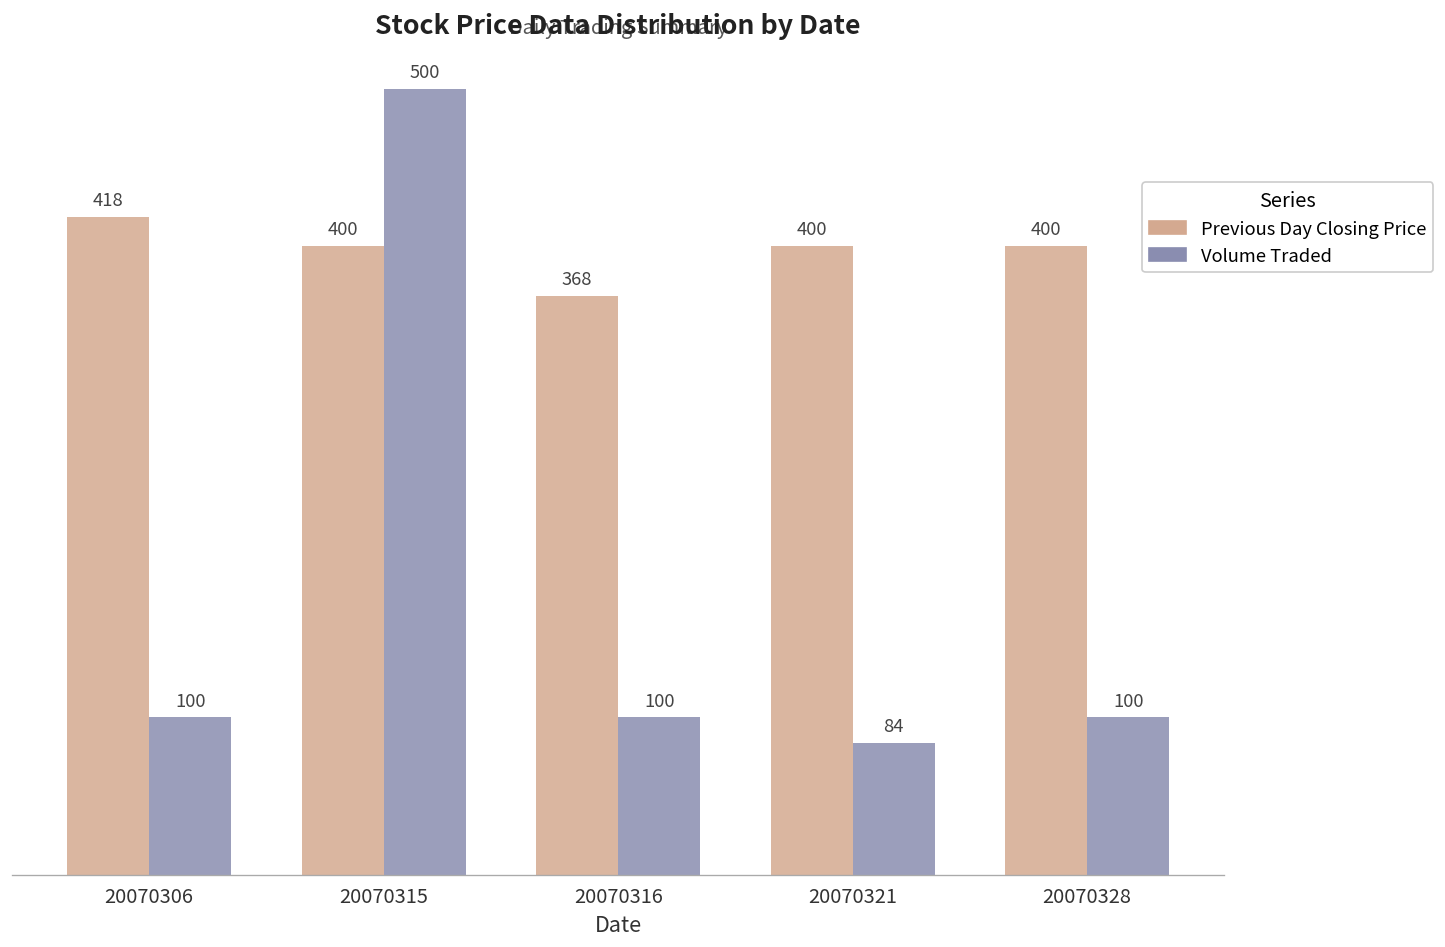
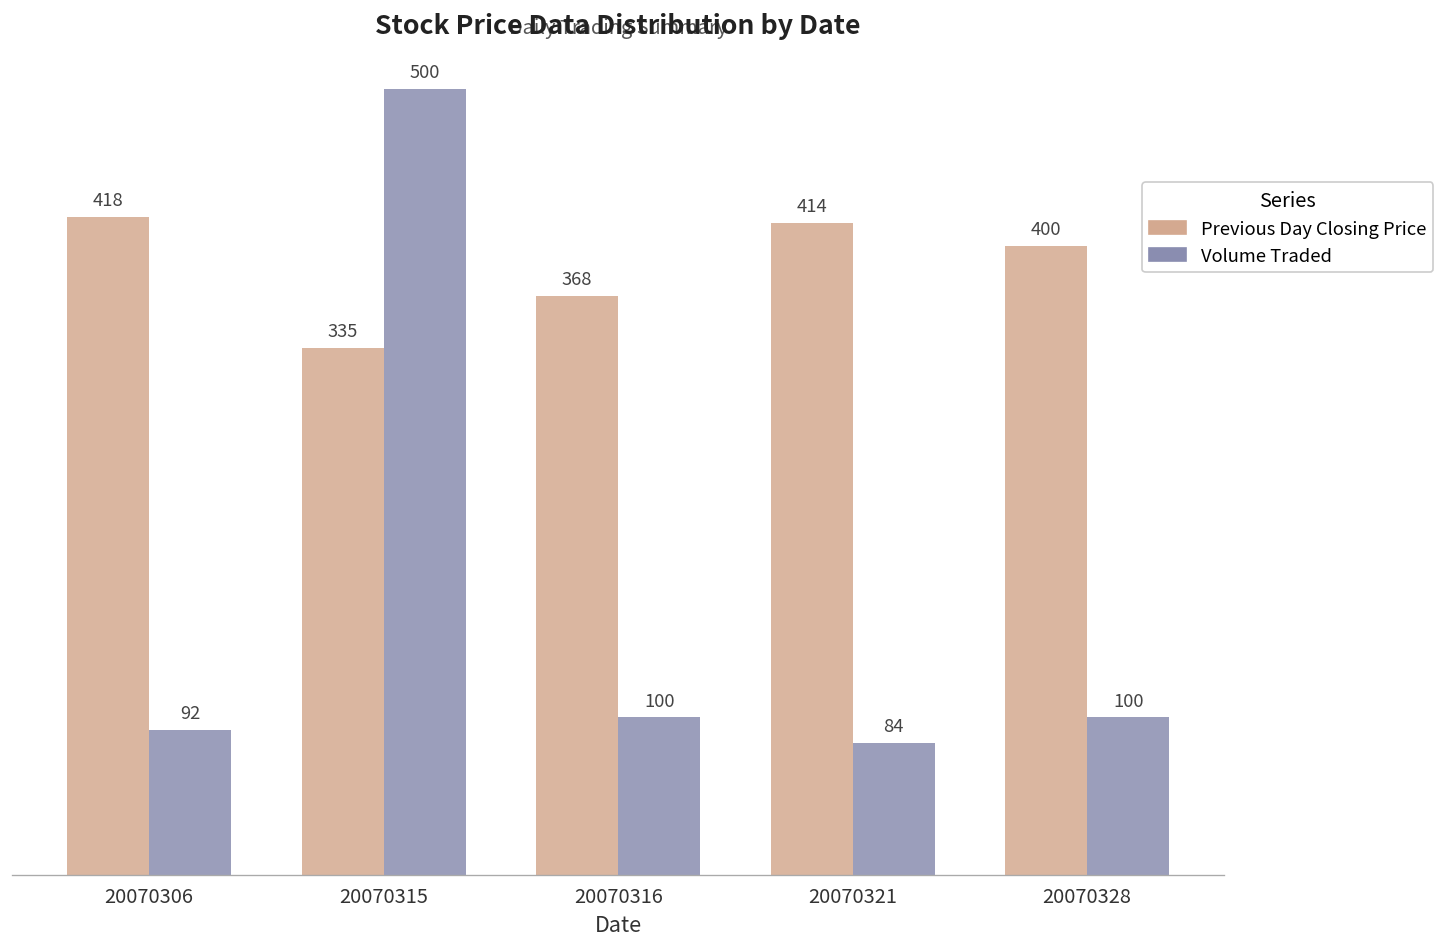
Volume Traded, 20070306: 100 -> 92
Previous Day Closing Price, 20070315: 400 -> 335
Previous Day Closing Price, 20070321: 400 -> 414
